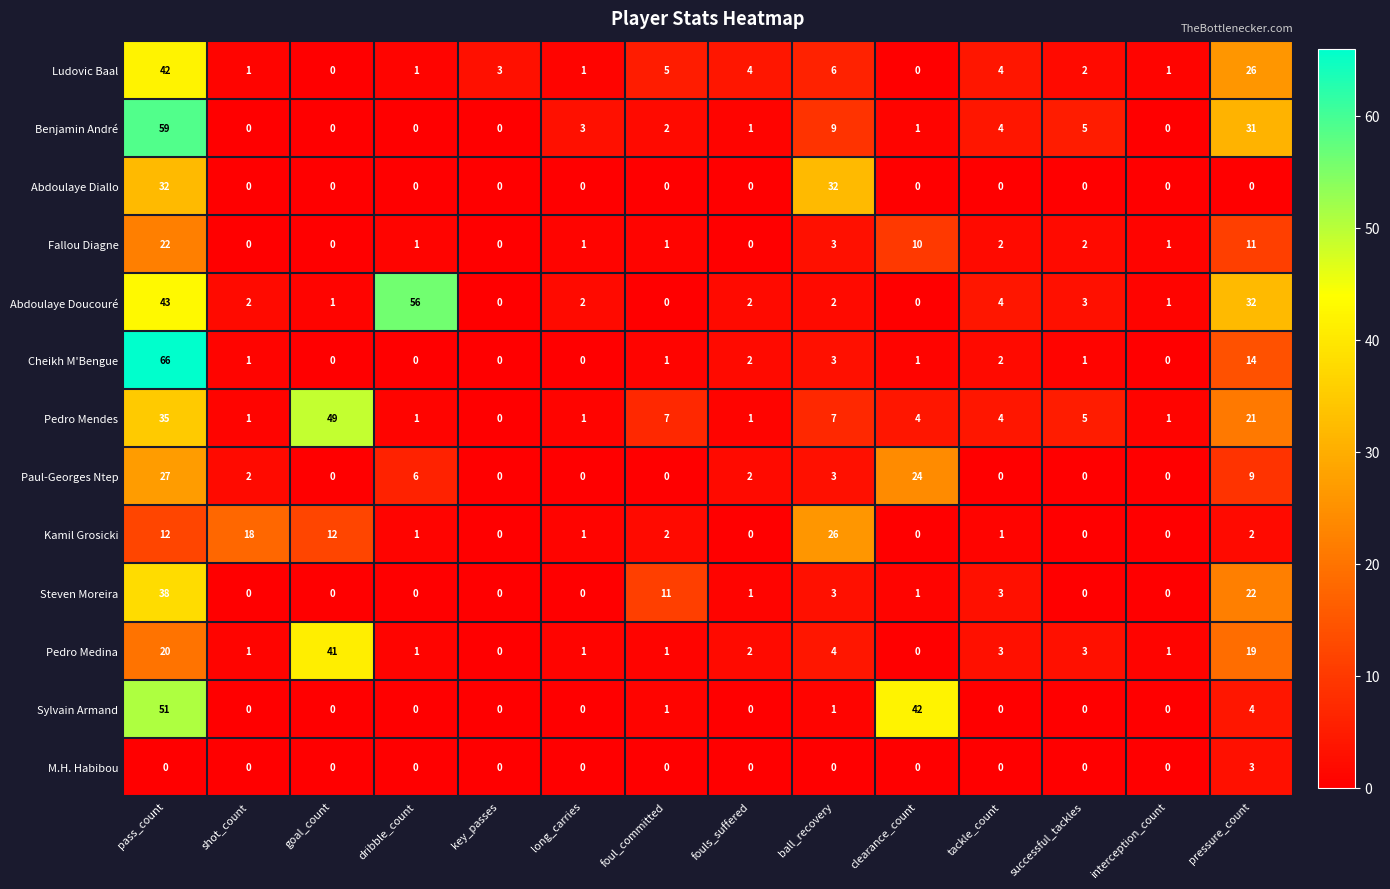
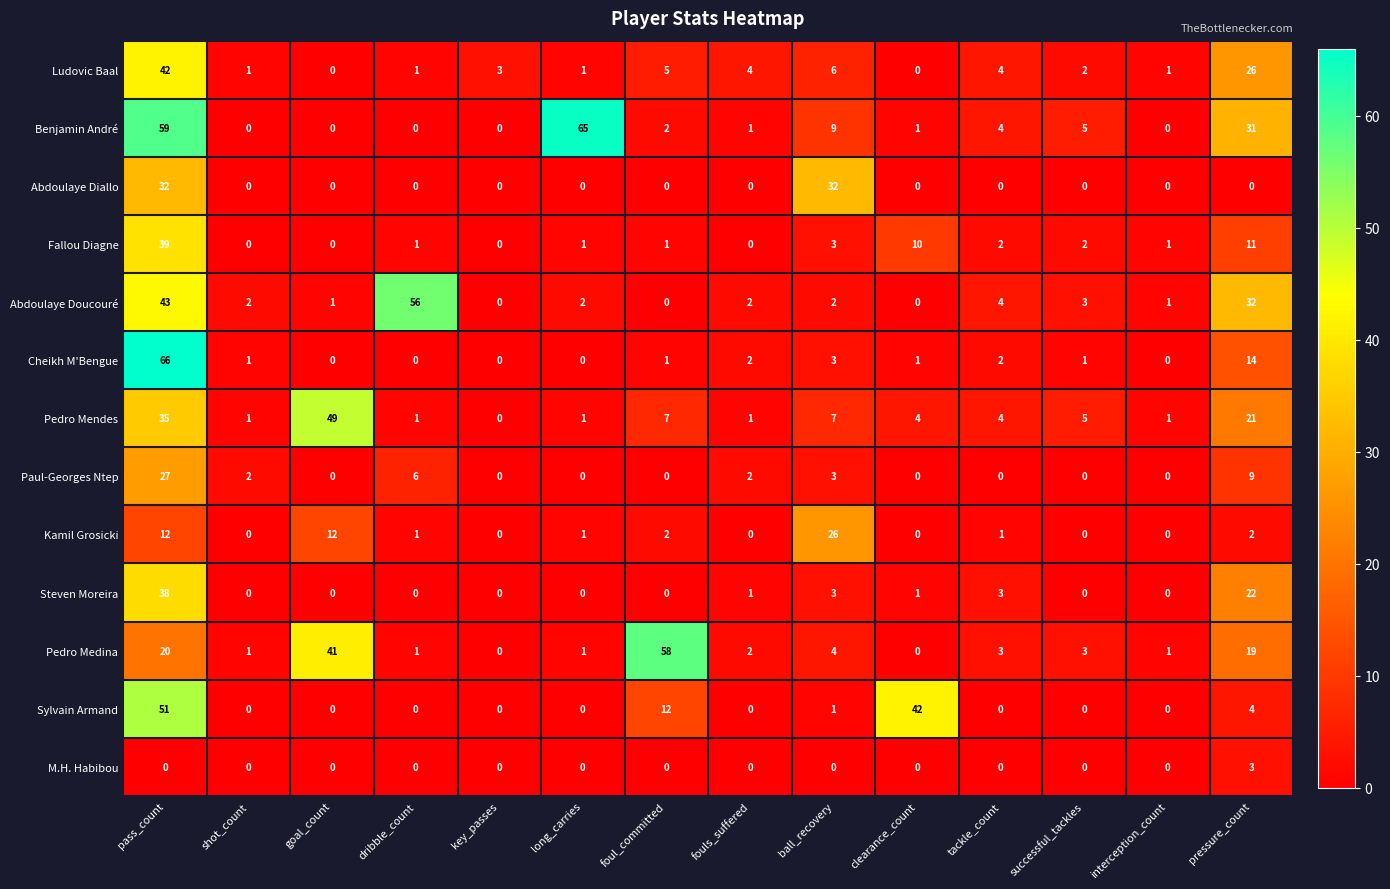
Benjamin André, long_carries: 3 -> 65
Fallou Diagne, pass_count: 22 -> 39
Paul-Georges Ntep, clearance_count: 24 -> 0
Kamil Grosicki, shot_count: 18 -> 0
Steven Moreira, foul_committed: 11 -> 0
Pedro Medina, foul_committed: 1 -> 58
Sylvain Armand, foul_committed: 1 -> 12
